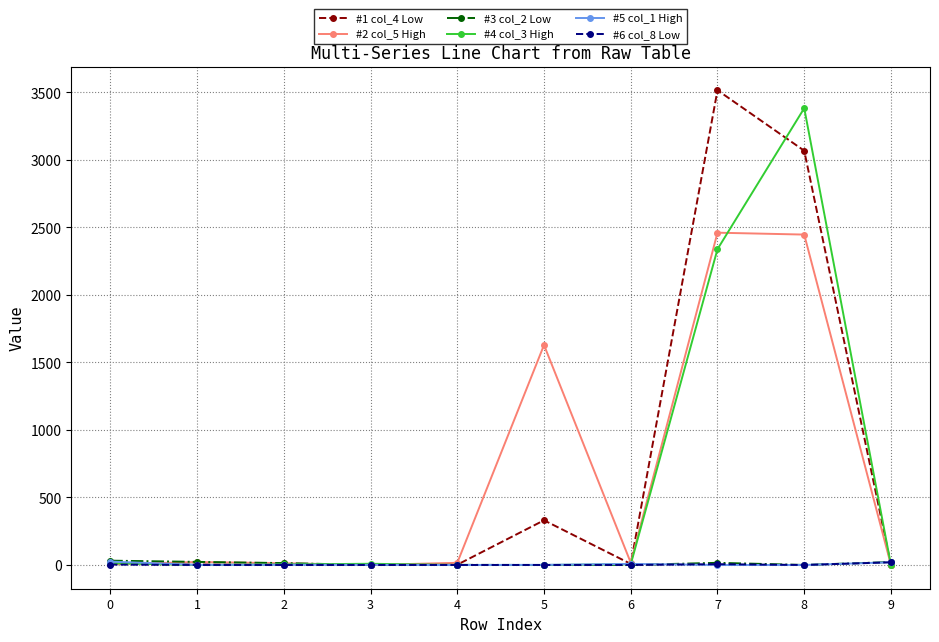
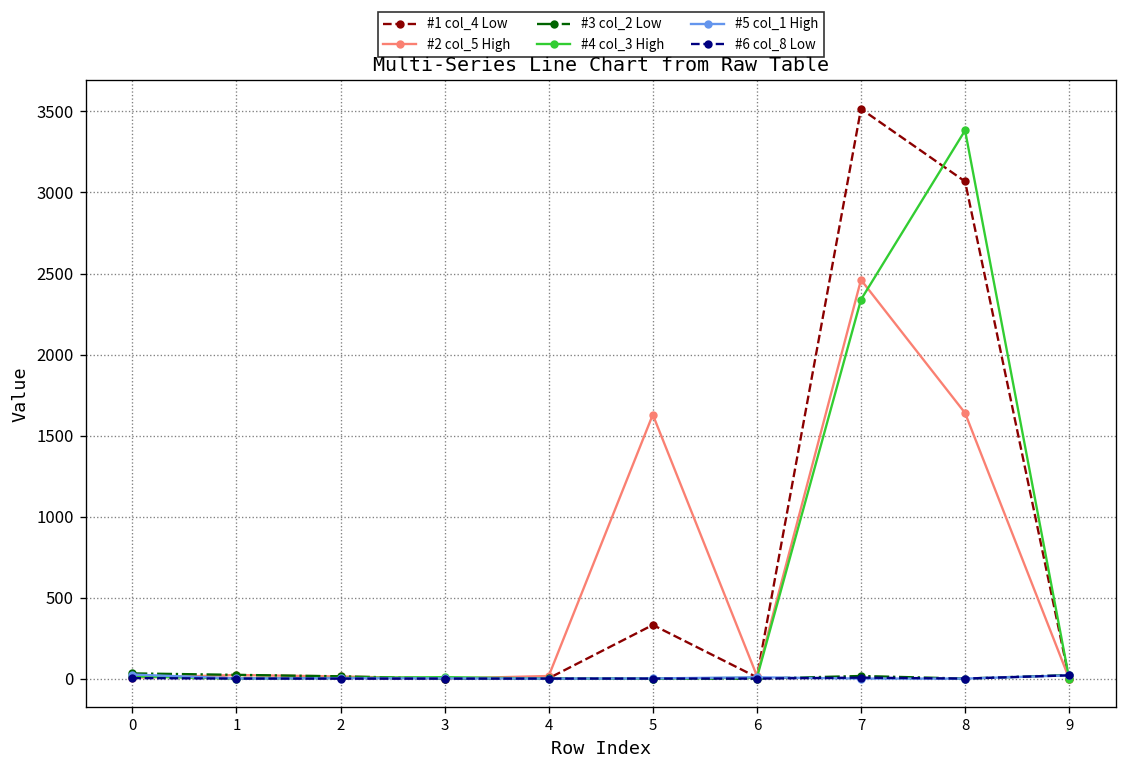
#2 col_5 High, 8: 2450 -> 1640
